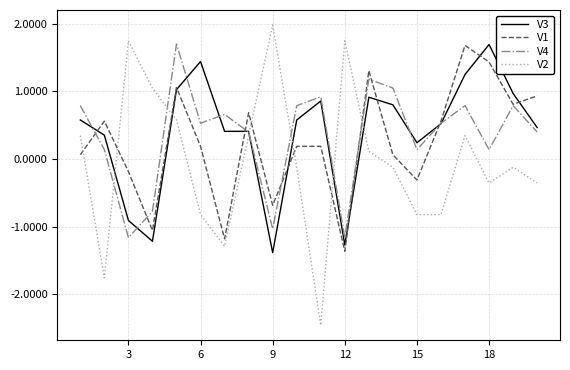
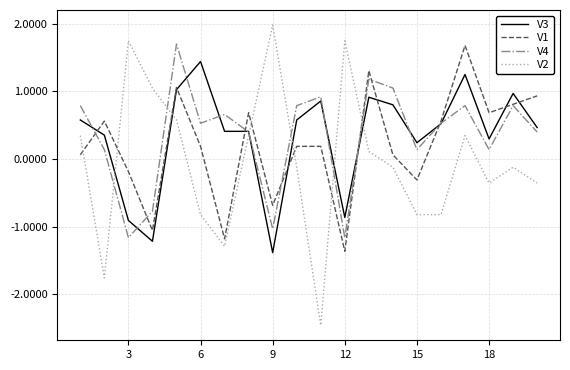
V3, 12: -1.3 -> -0.9
V3, 18: 1.7 -> 0.3
V1, 18: 1.4 -> 0.7
